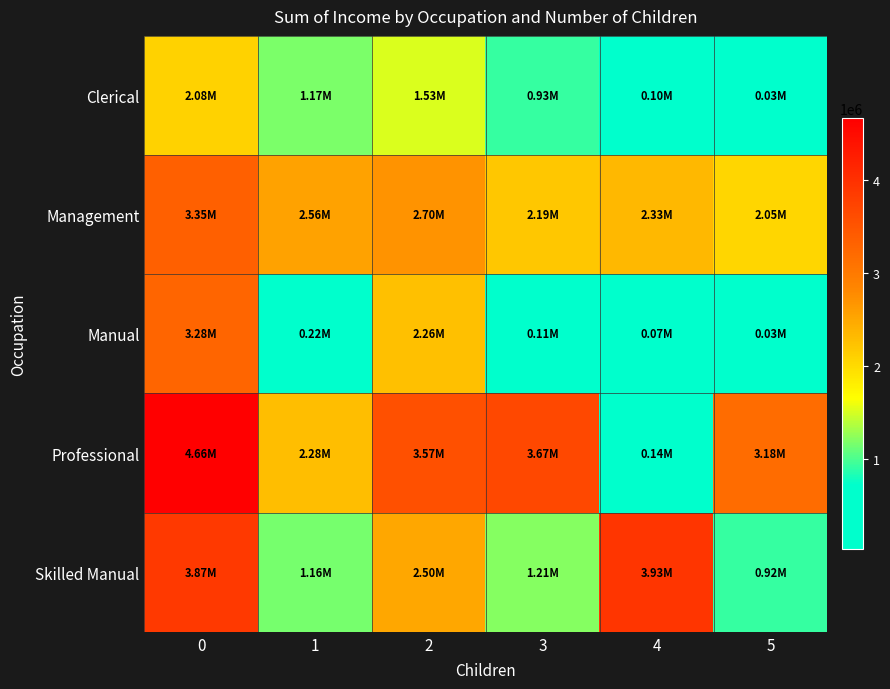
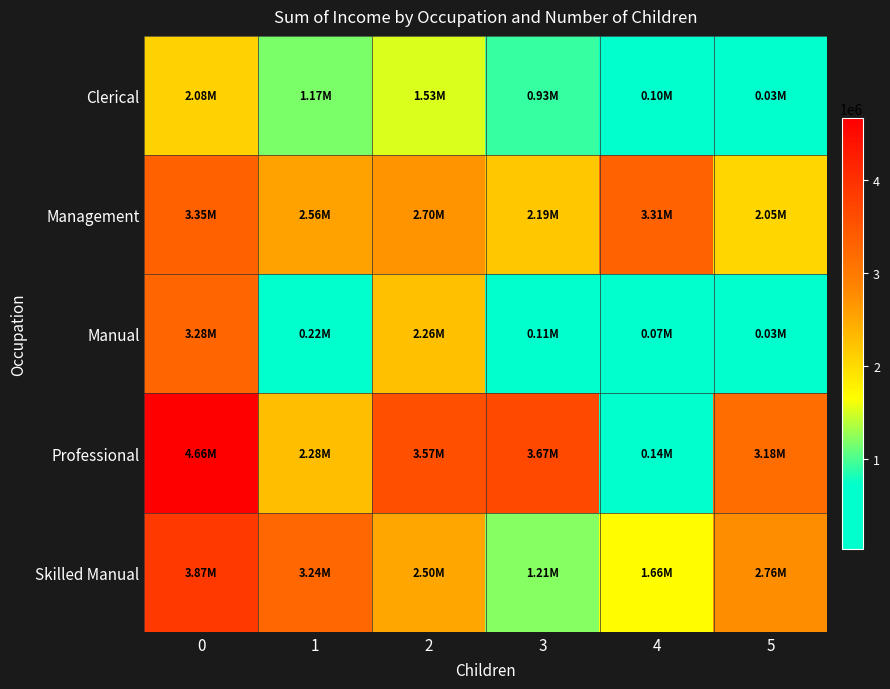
Management, 4: 2.33M -> 3.31M
Skilled Manual, 1: 1.16M -> 3.24M
Skilled Manual, 4: 3.93M -> 1.66M
Skilled Manual, 5: 0.92M -> 2.76M
